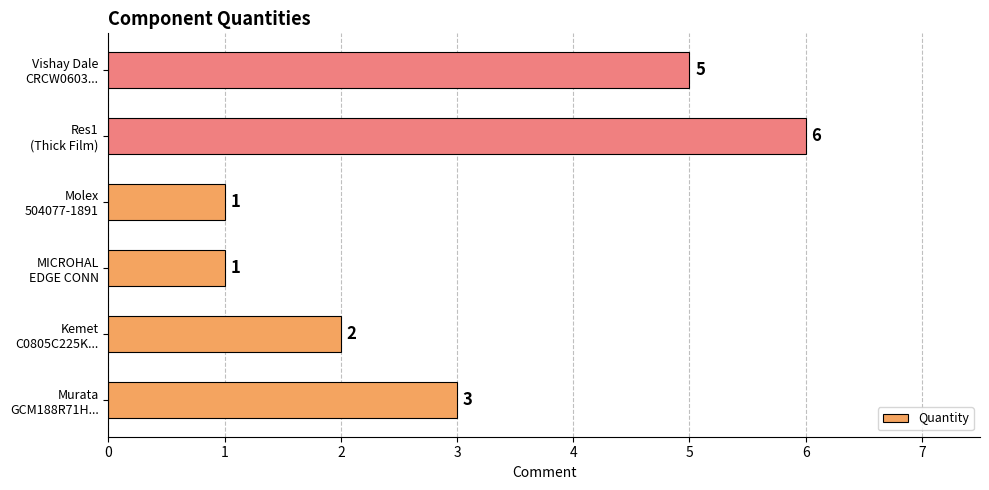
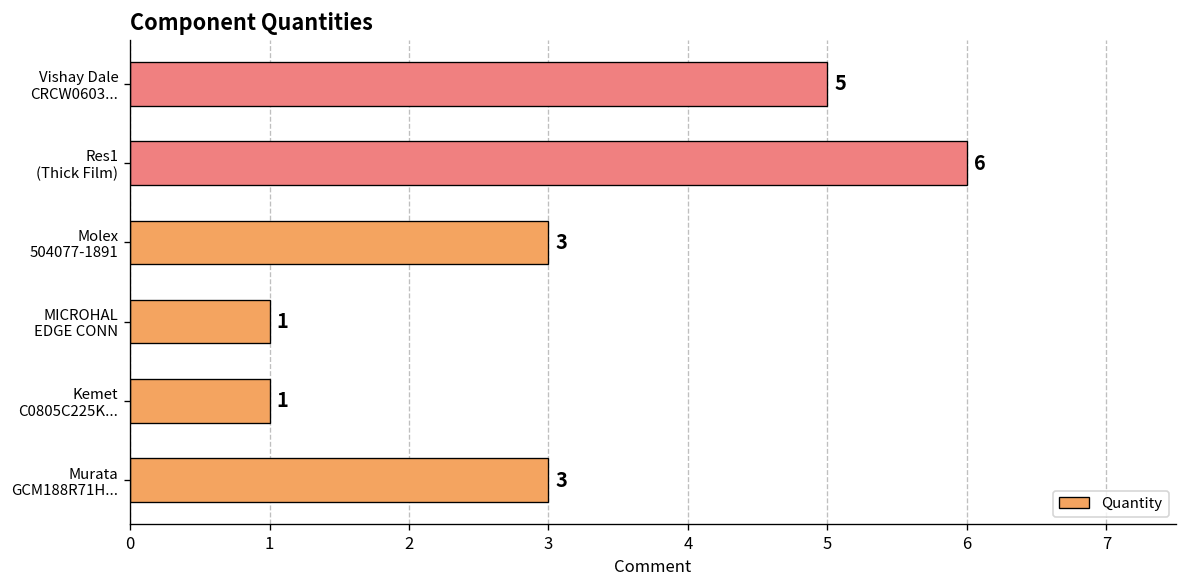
Molex 504077-1891: 1 -> 3
Kemet C0805C225K...: 2 -> 1
